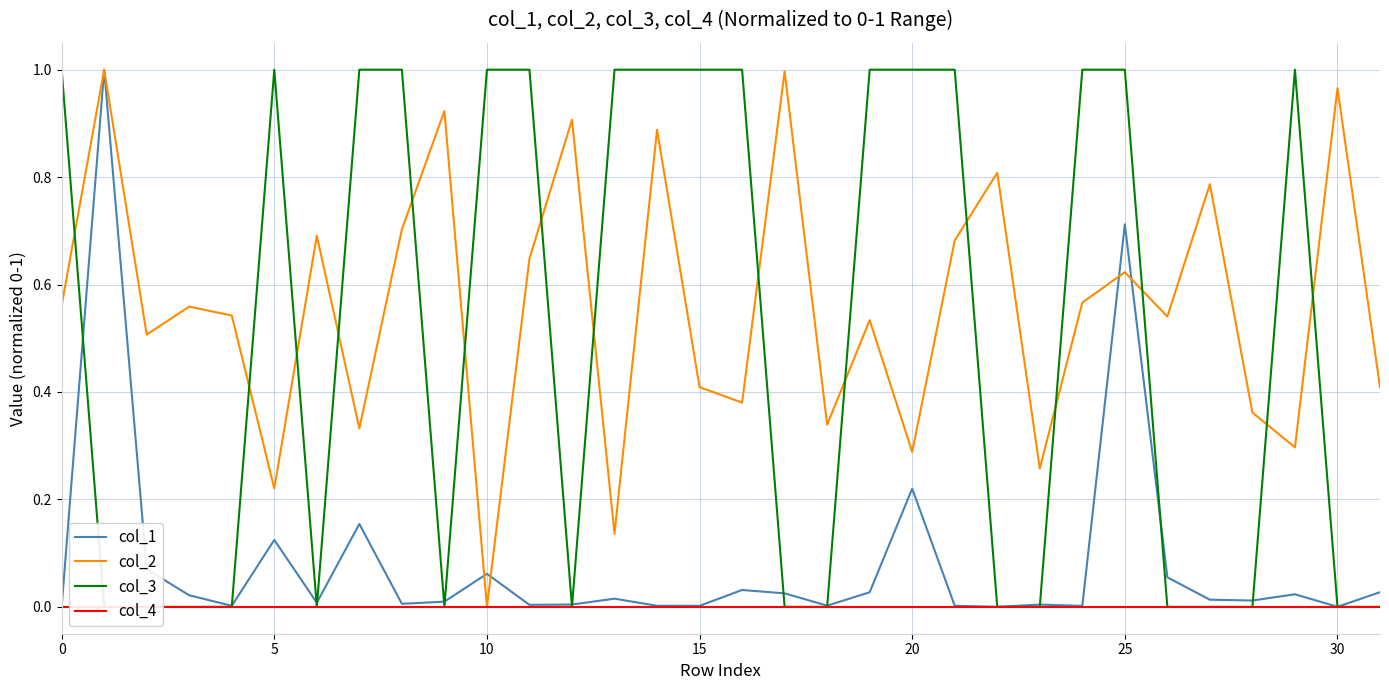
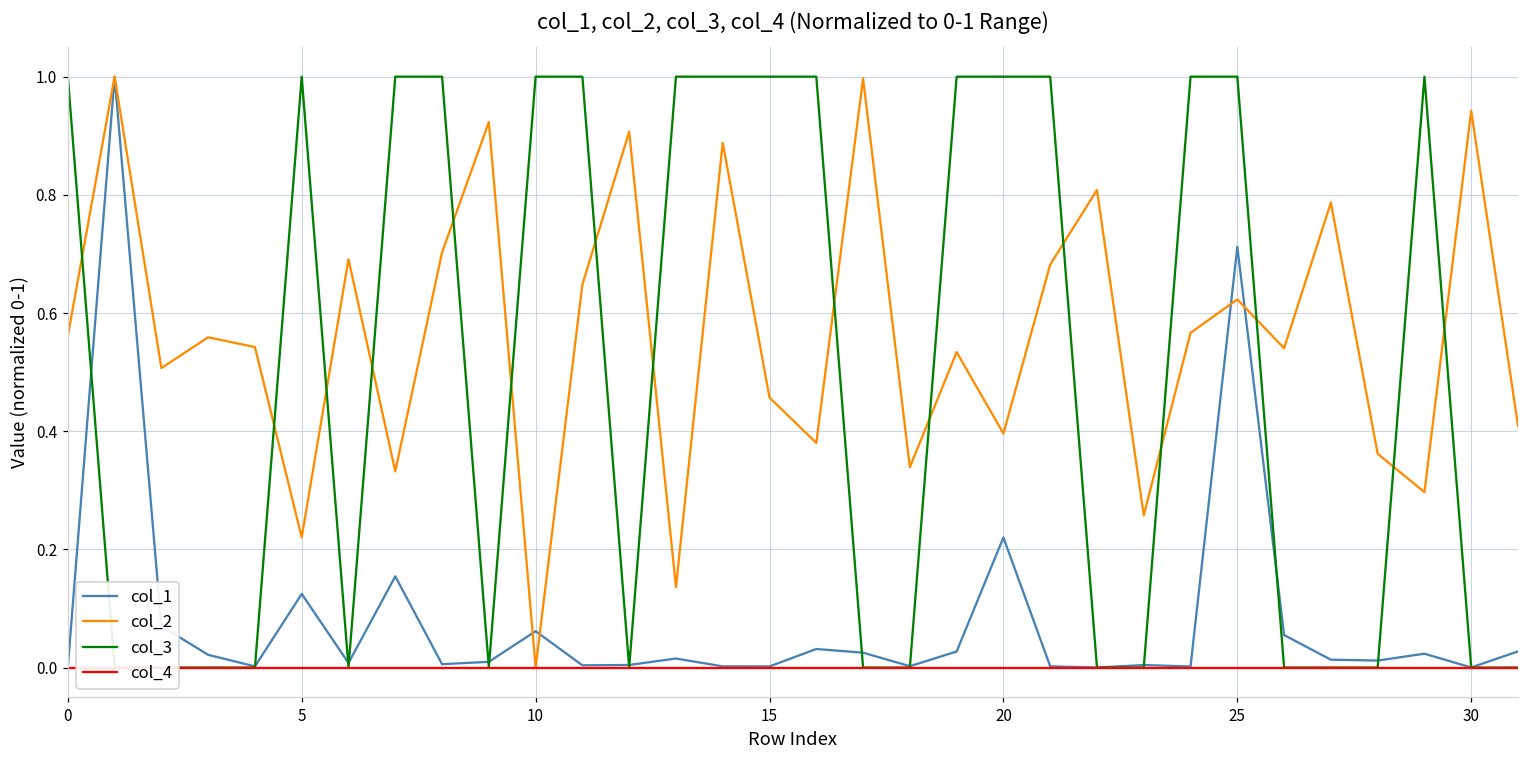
col_2, 15: 0.41 -> 0.46
col_2, 20: 0.29 -> 0.40
col_2, 30: 0.97 -> 0.94
